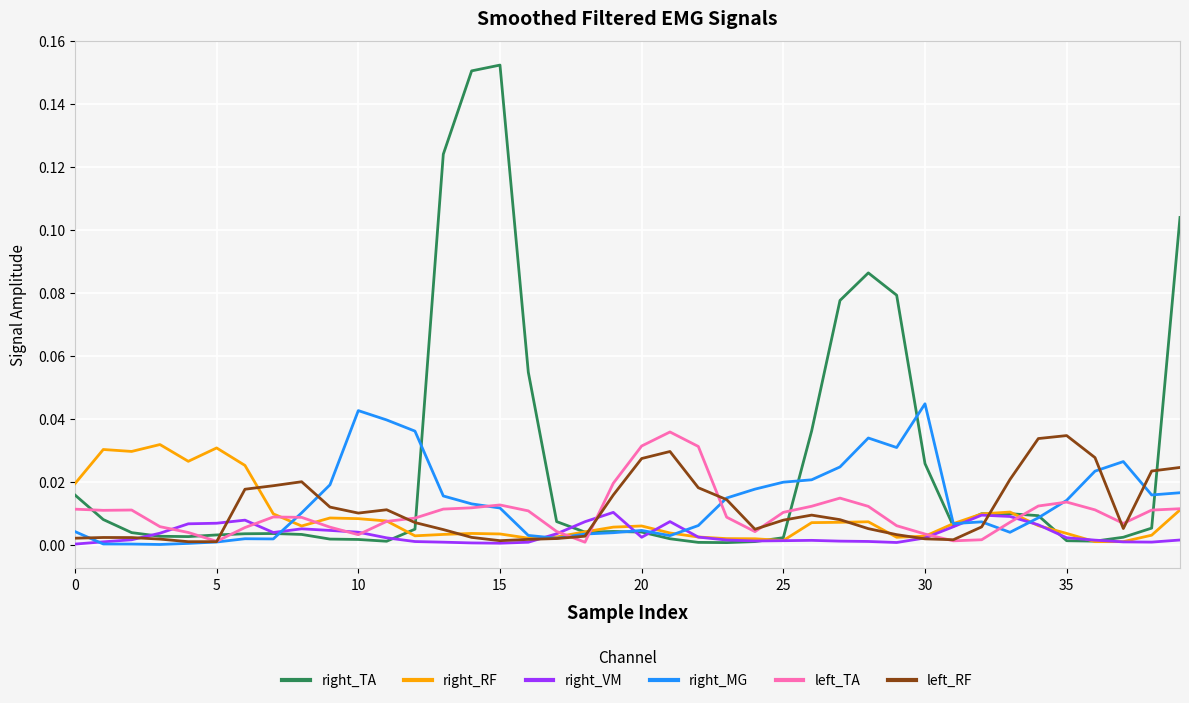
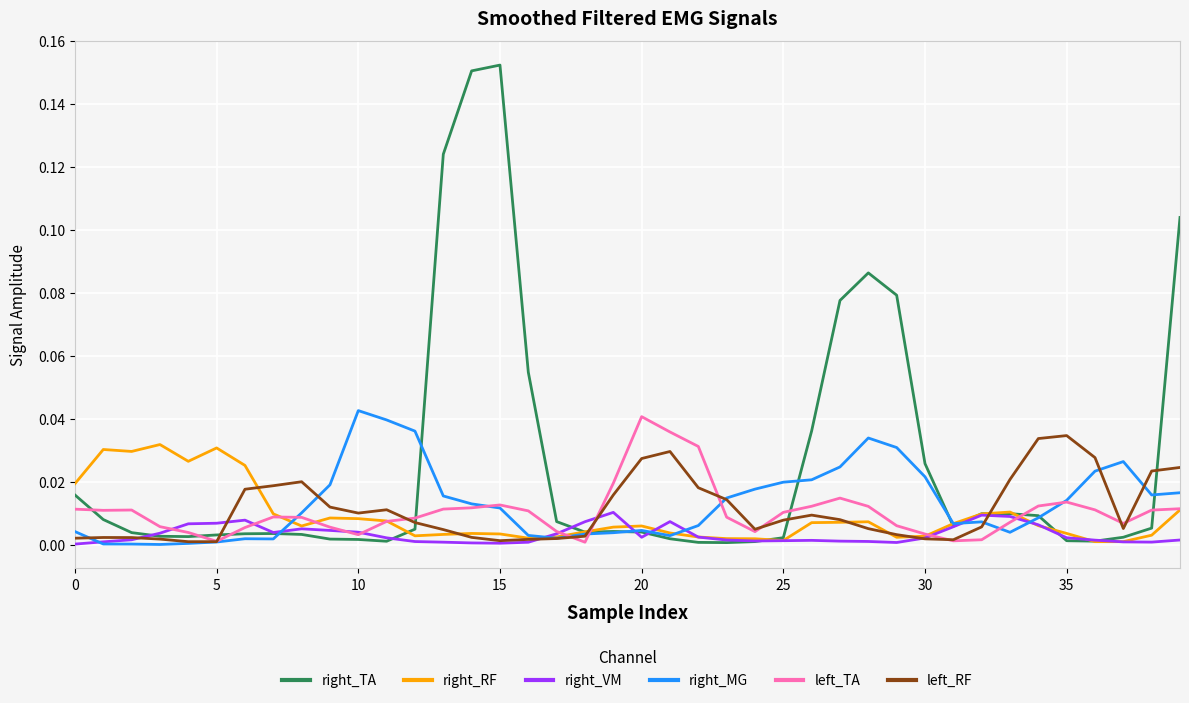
left_TA, 20: 0.031 -> 0.041
right_MG, 30: 0.045 -> 0.022
